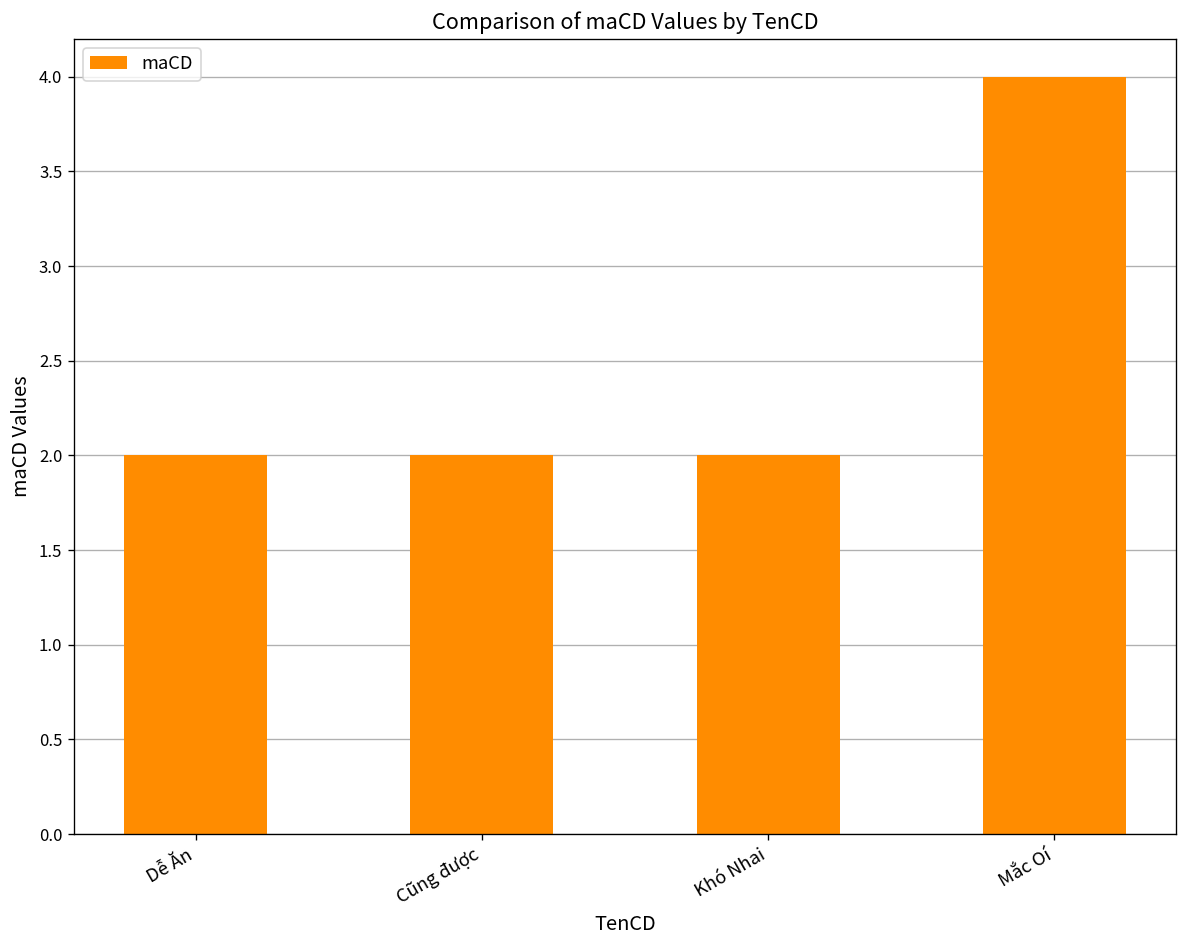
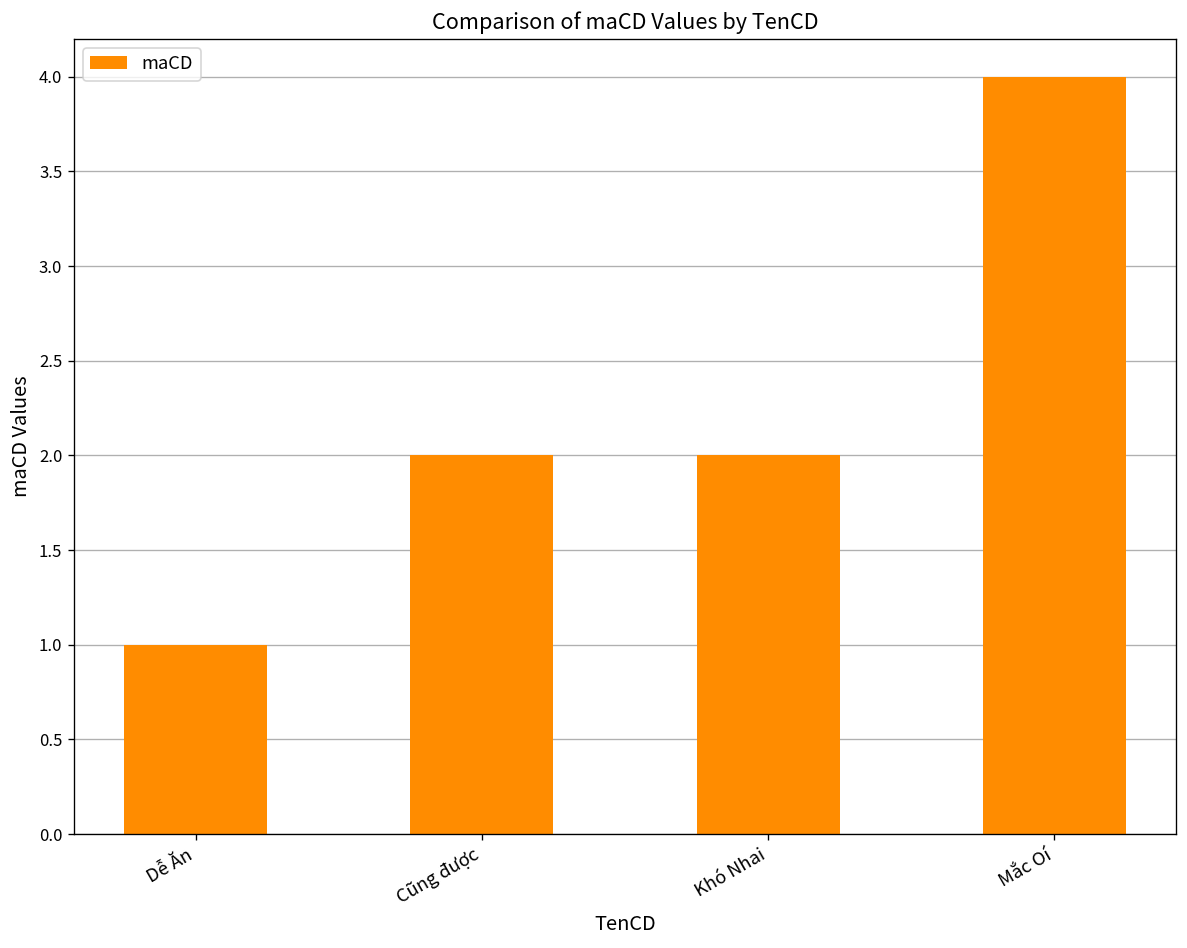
Dễ Ăn: 2 -> 1
